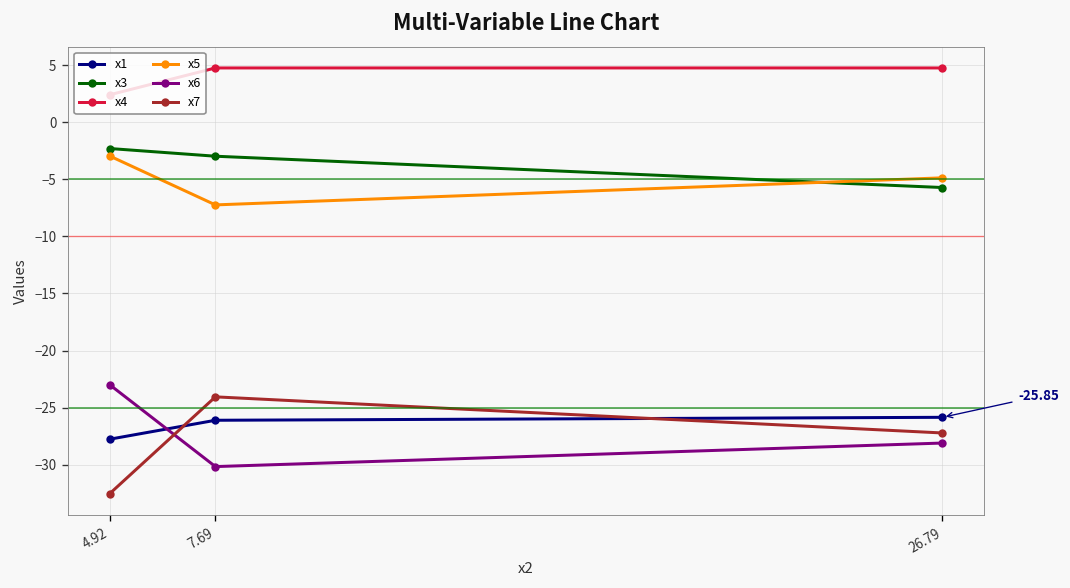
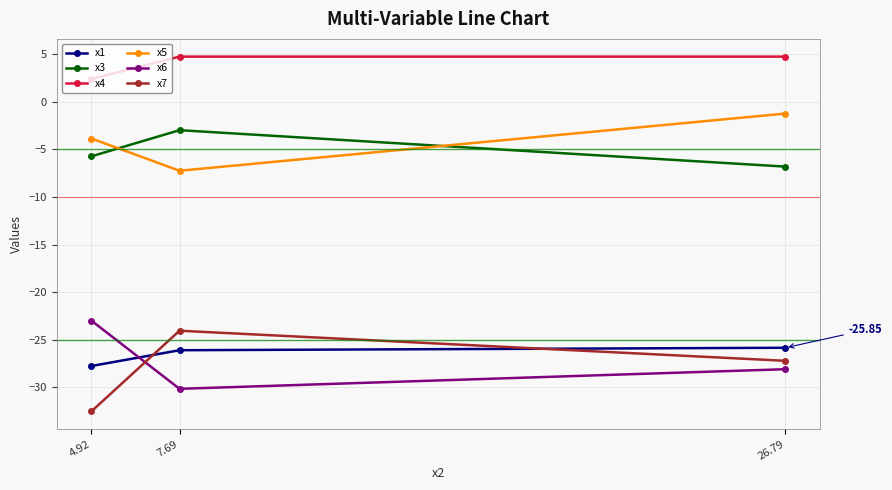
x3, 4.92: -2 -> -6
x5, 4.92: -3 -> -4
x3, 26.79: -6 -> -7
x5, 26.79: -5 -> -1
